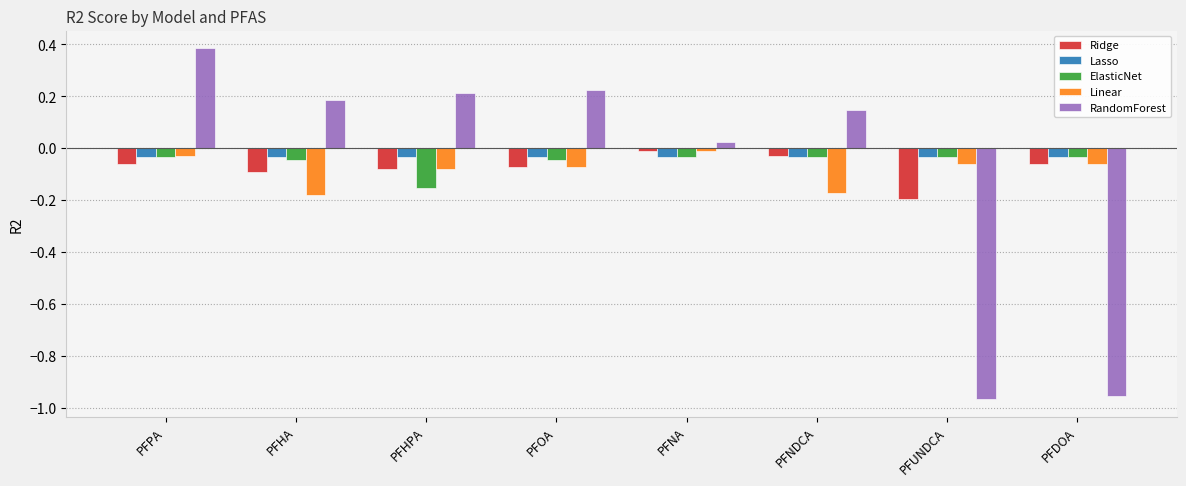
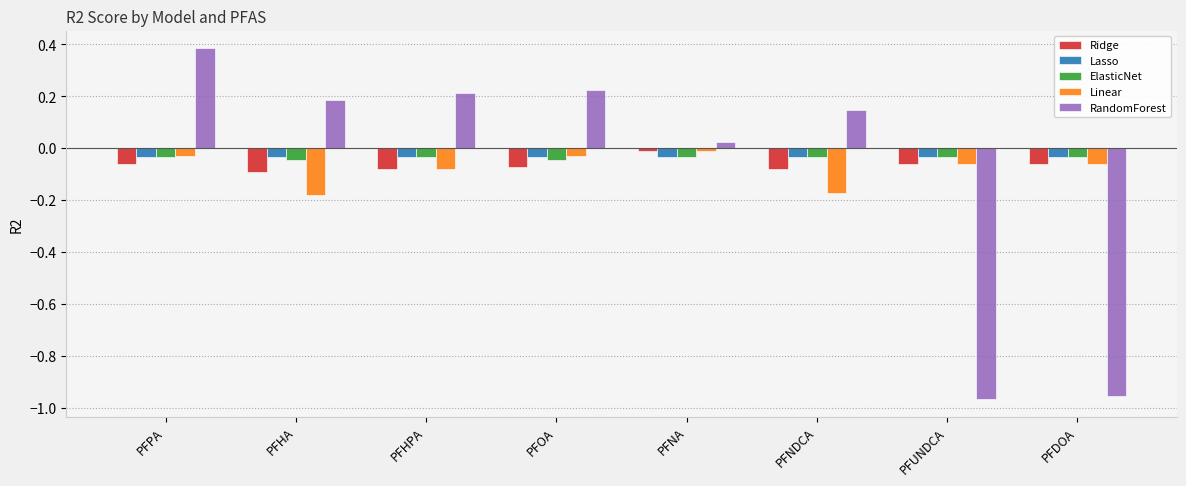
ElasticNet, PFHPA: -0.15 -> -0.03
Linear, PFOA: -0.07 -> -0.03
Ridge, PFNDCA: -0.03 -> -0.08
Ridge, PFUNDCA: -0.19 -> -0.06
